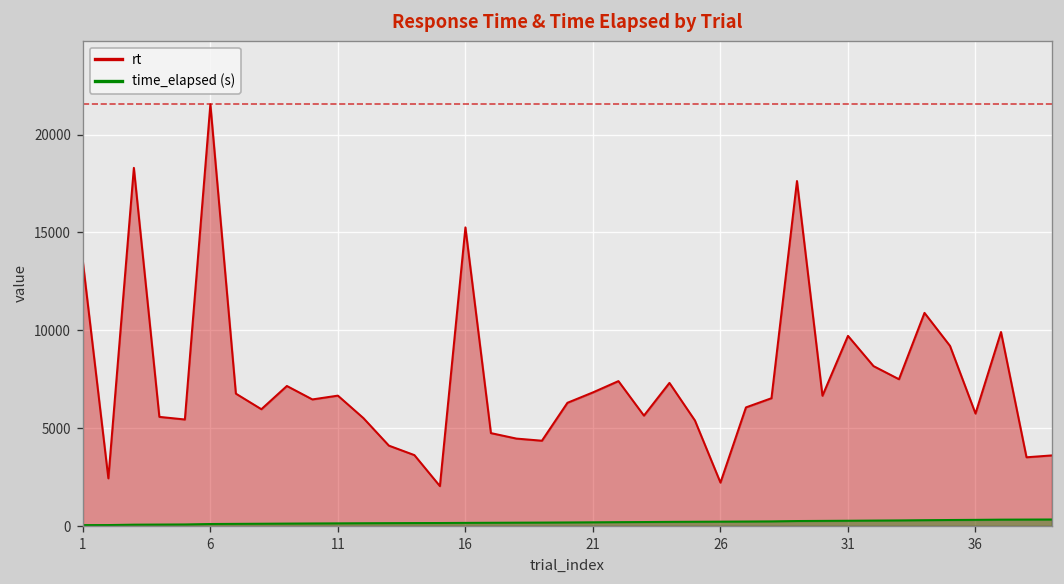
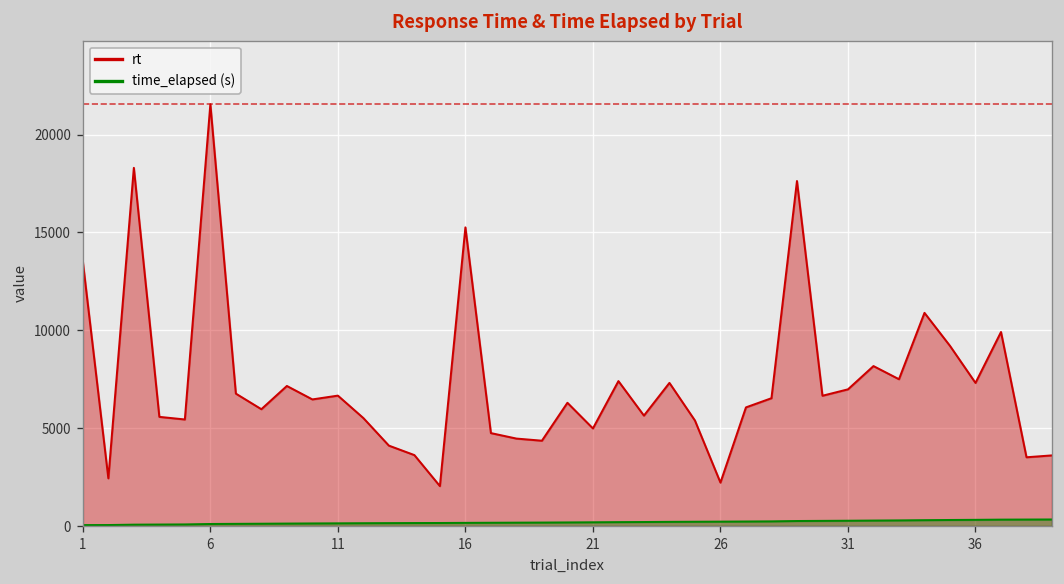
rt, 21: 6800 -> 5000
rt, 31: 9700 -> 7000
rt, 36: 5700 -> 7300
